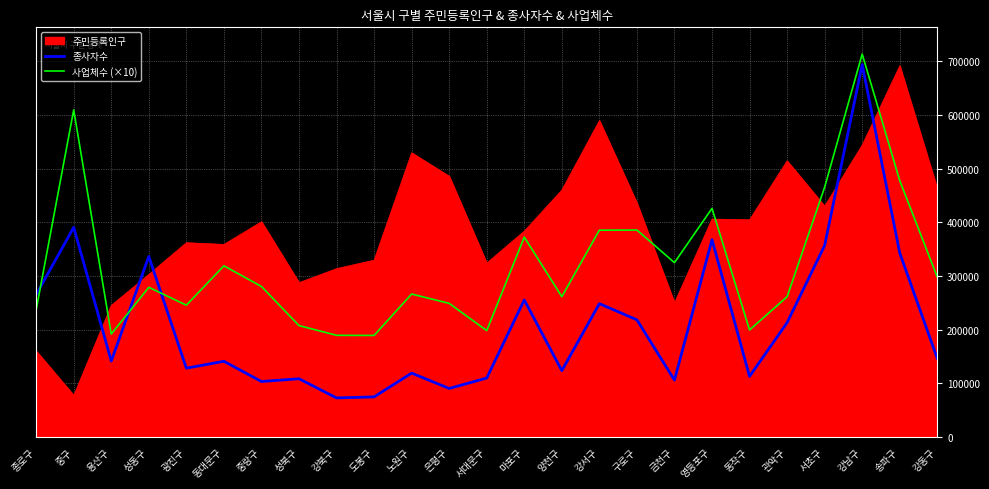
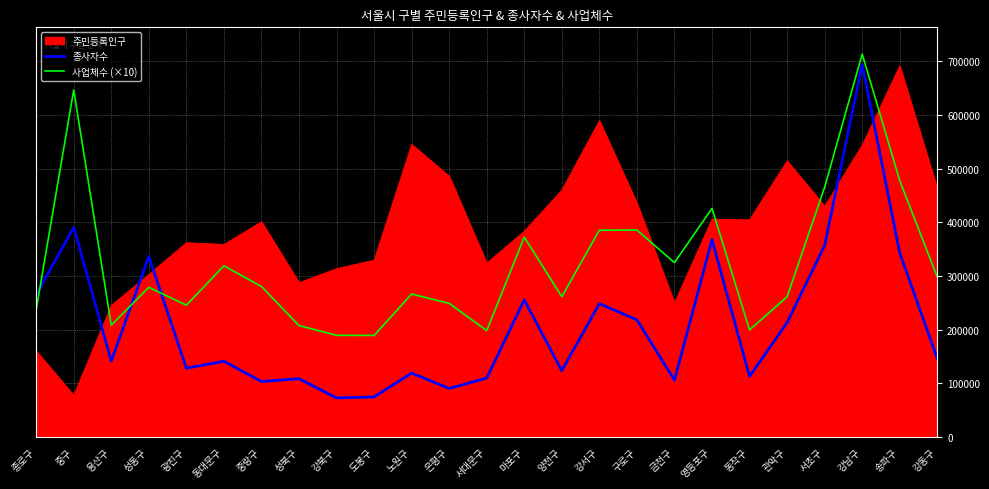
사업체수 (×10), 중구: 610000 -> 650000
사업체수 (×10), 용산구: 190000 -> 210000
주민등록인구, 노원구: 530000 -> 550000
